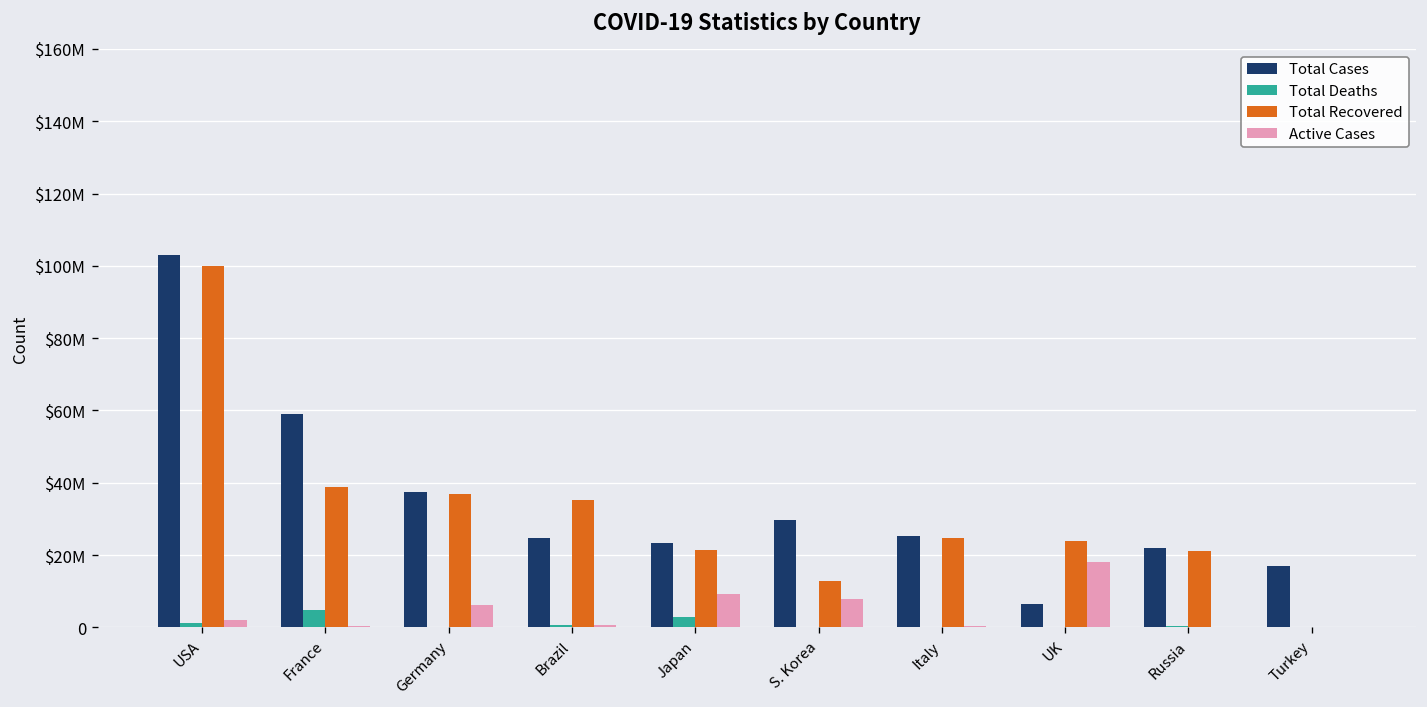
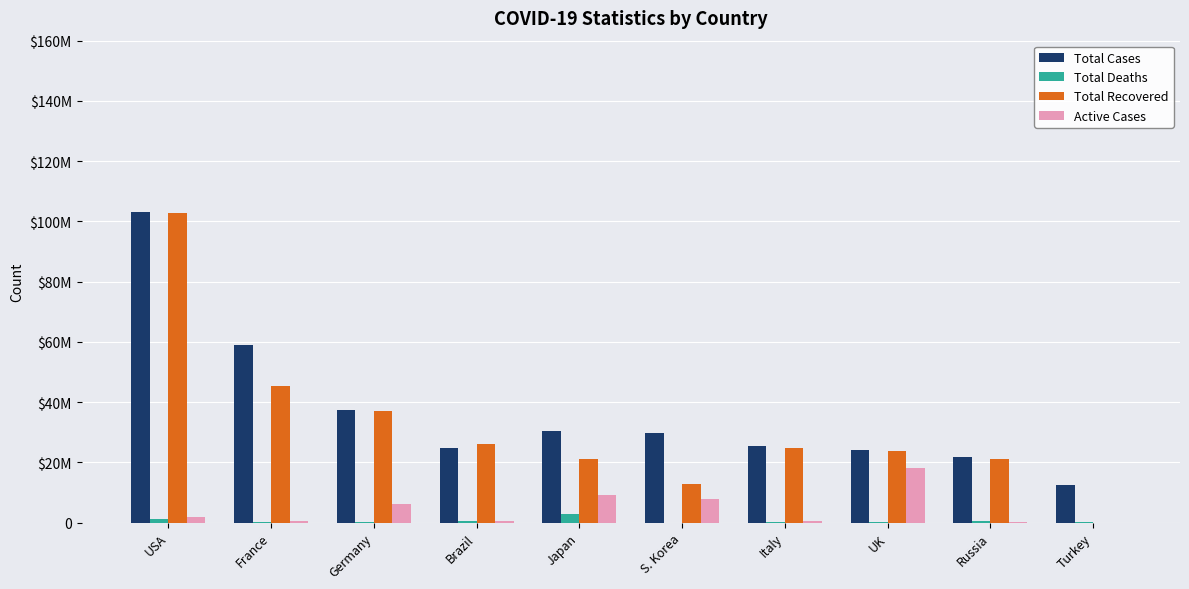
Total Recovered, USA: $100000000 -> $103000000
Total Deaths, France: $5000000 -> $0
Total Recovered, France: $39000000 -> $45000000
Total Recovered, Brazil: $35000000 -> $26000000
Total Cases, Japan: $23000000 -> $31000000
Total Cases, UK: $6000000 -> $24000000
Total Cases, Turkey: $17000000 -> $12000000
